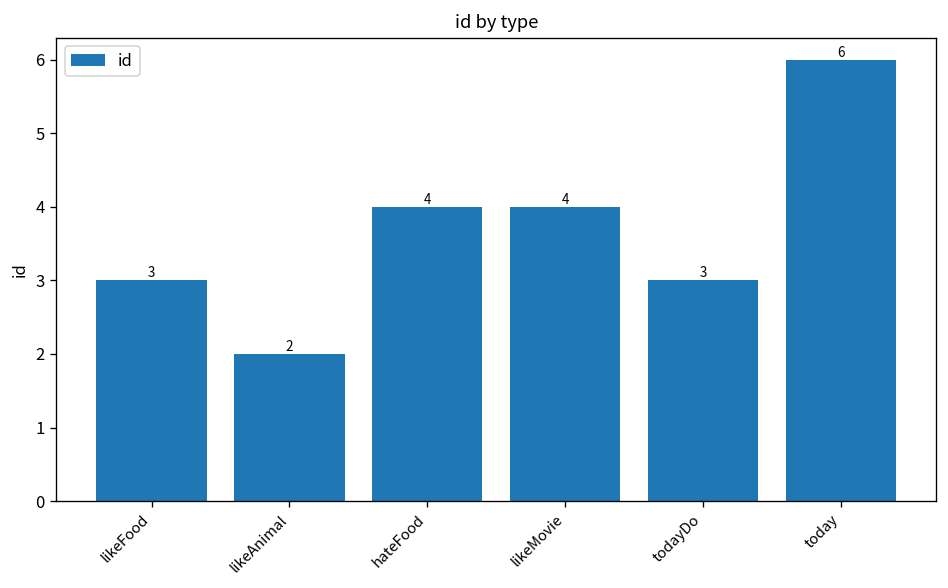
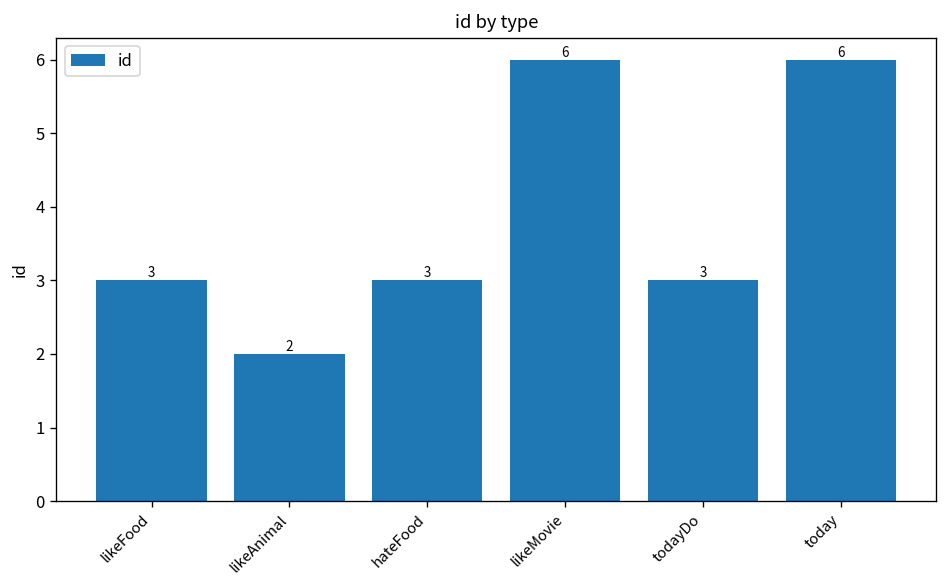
hateFood: 4 -> 3
likeMovie: 4 -> 6
